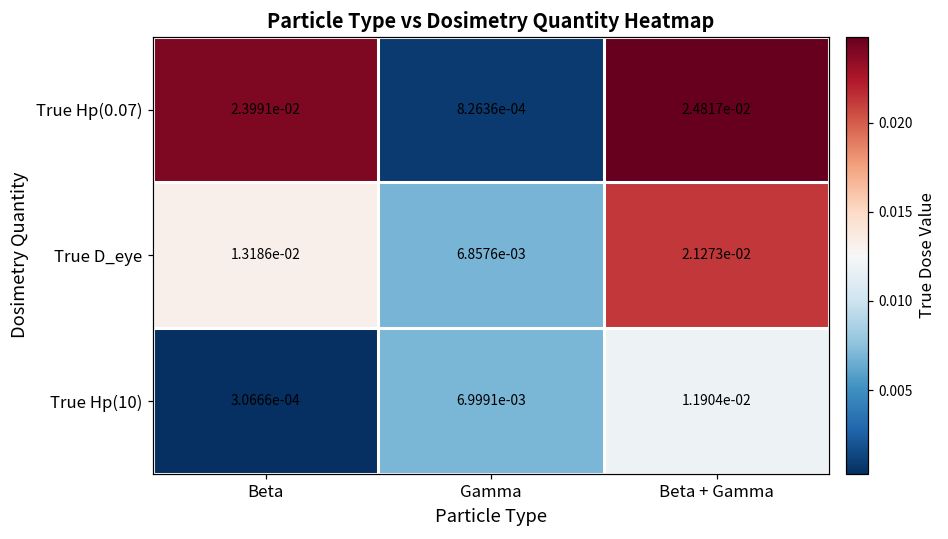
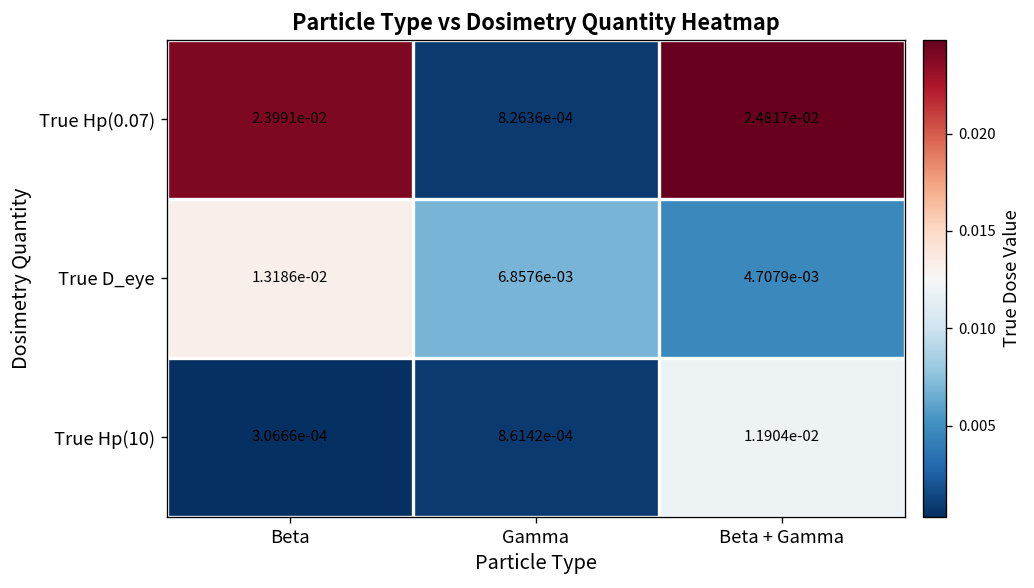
True D_eye, Beta + Gamma: 2.1273e-02 -> 4.7079e-03
True Hp(10), Gamma: 6.9991e-03 -> 8.6142e-04
